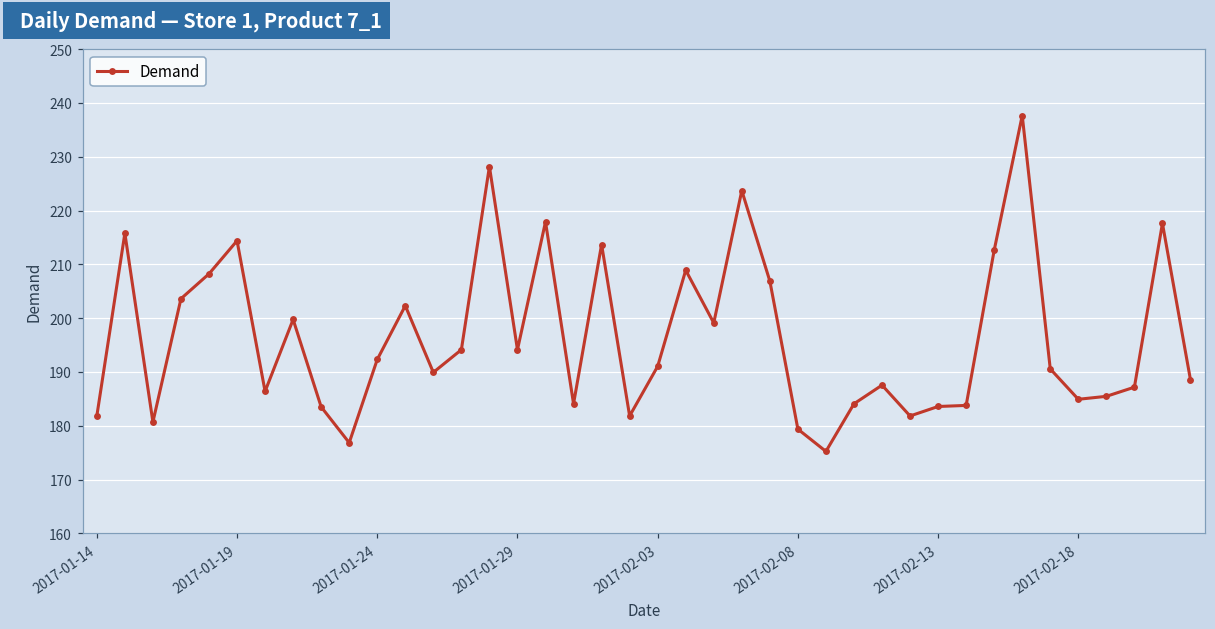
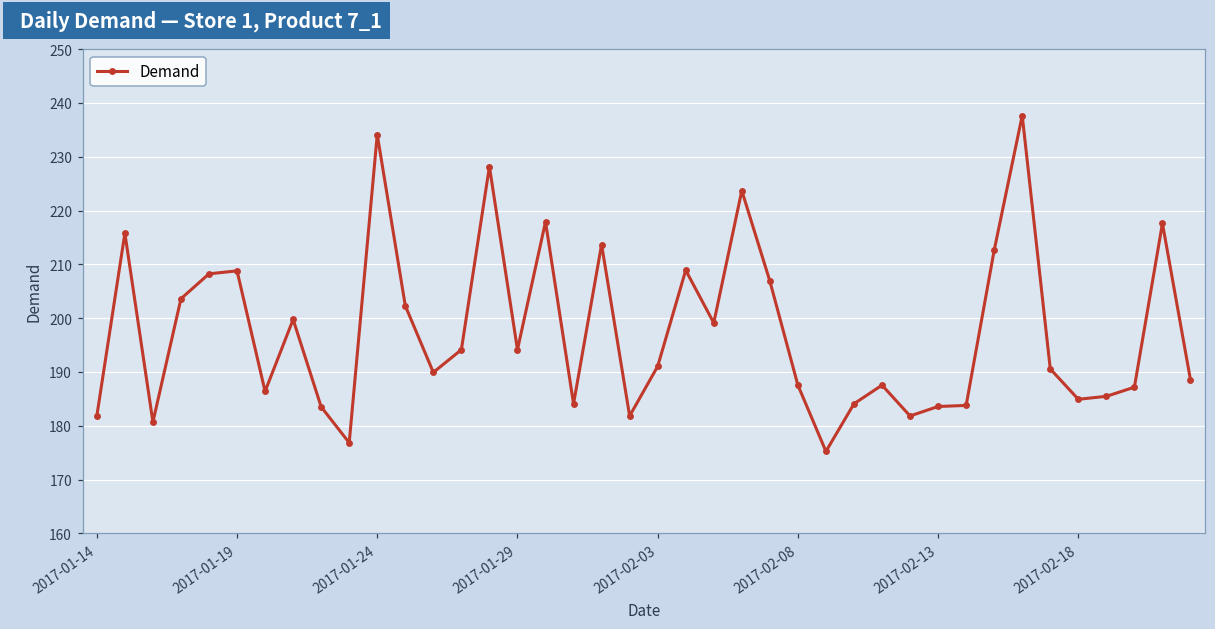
2017-01-19: 214 -> 209
2017-01-24: 192 -> 234
2017-02-08: 179 -> 188
